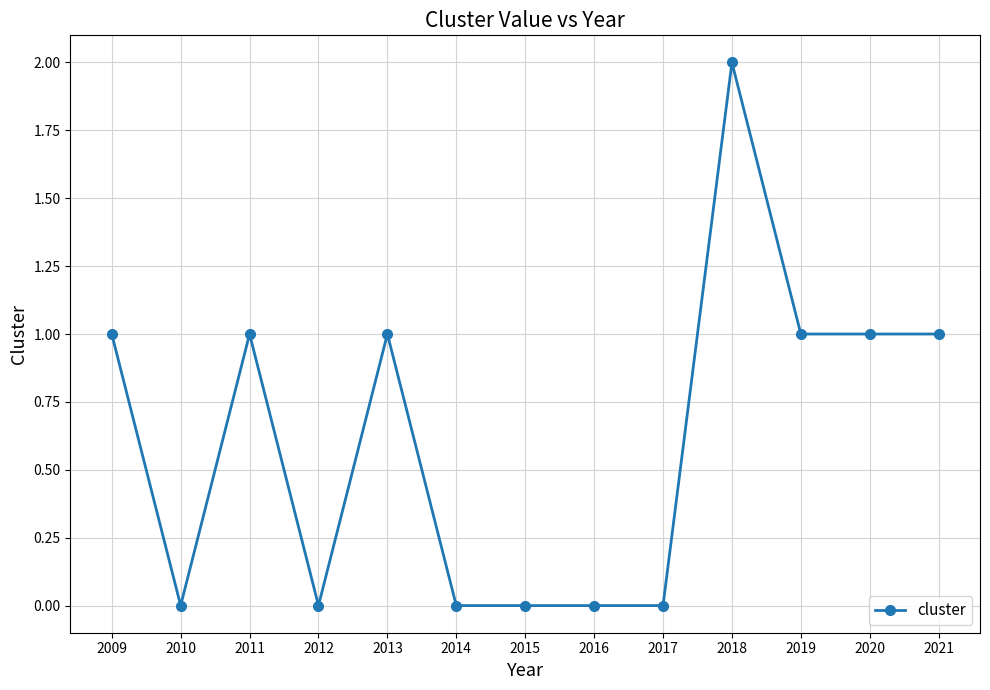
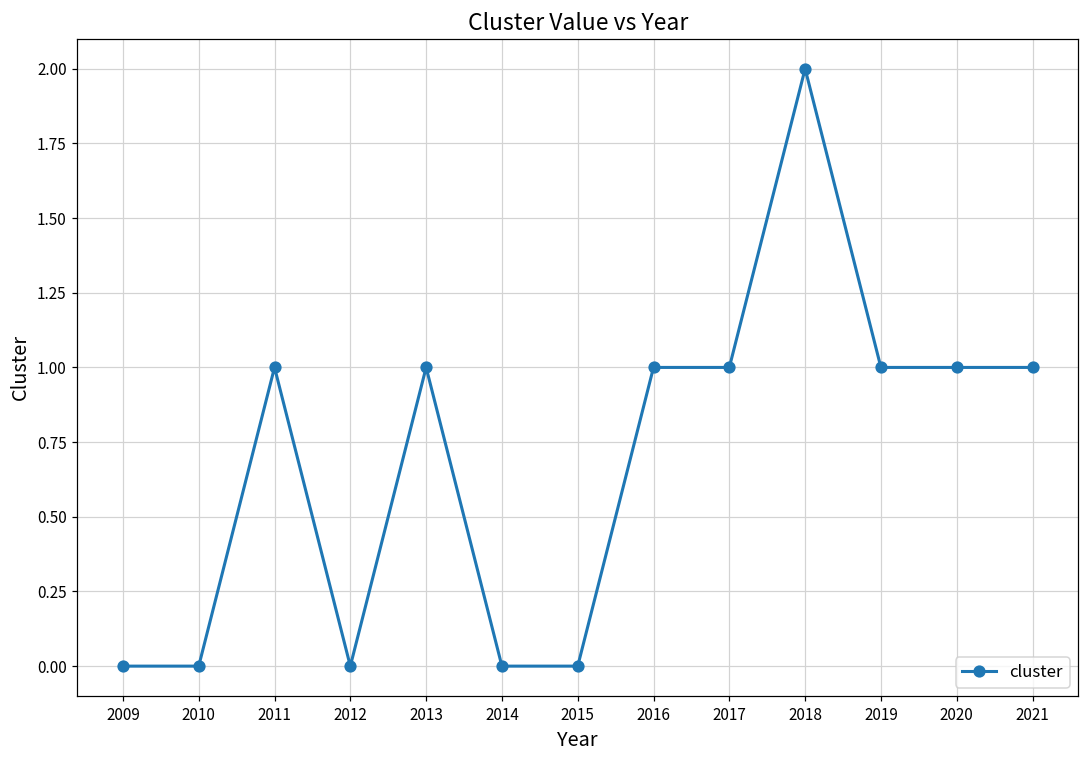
2009: 1 -> 0
2016: 0 -> 1
2017: 0 -> 1
